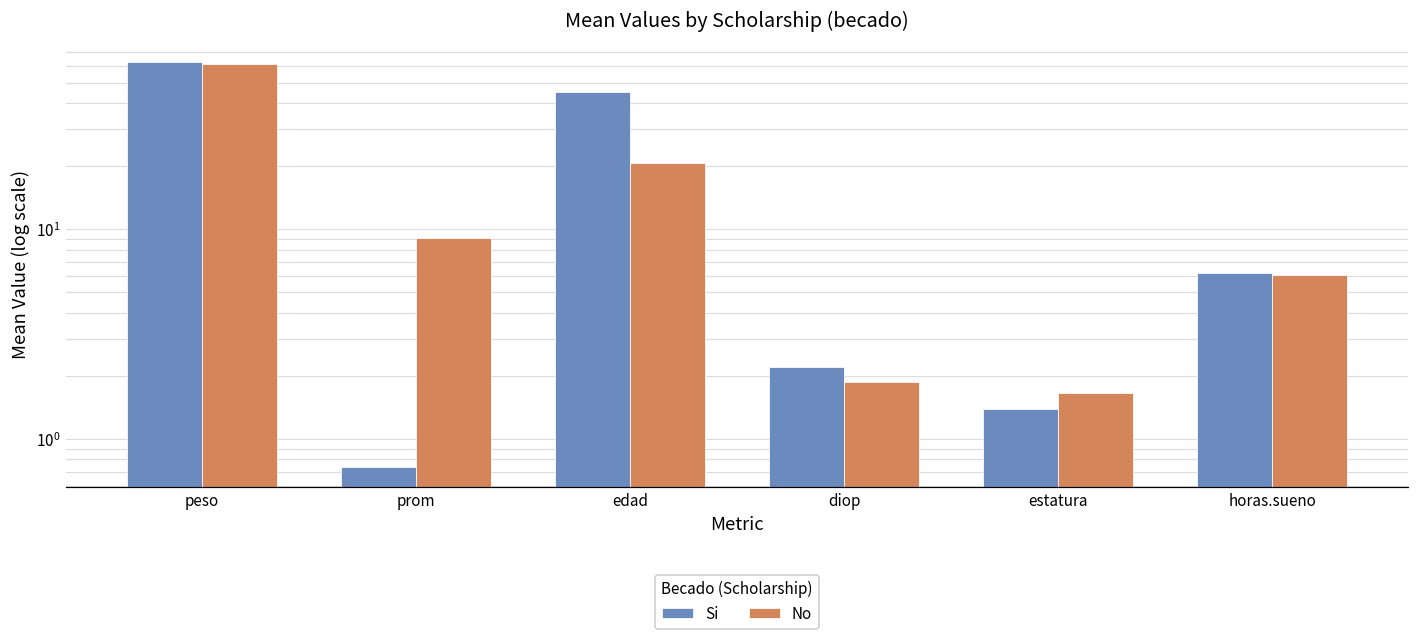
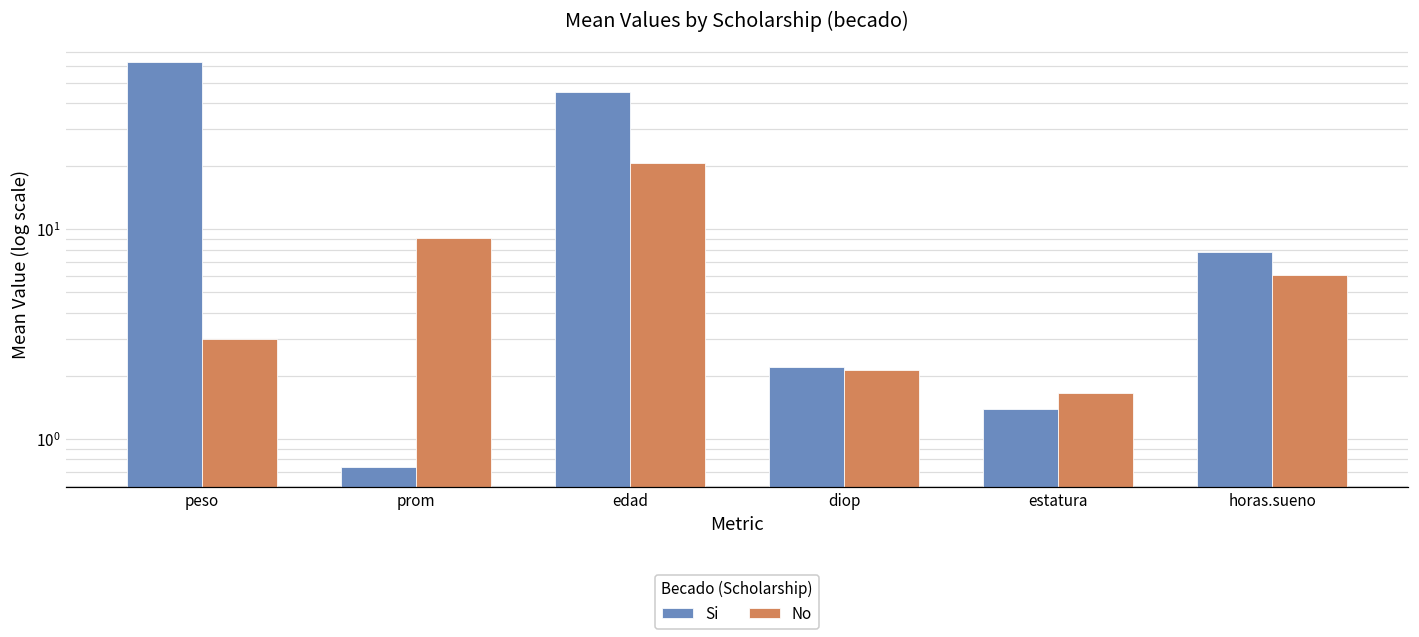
No, peso: 61 -> 3.0
No, diop: 1.9 -> 2.1
Si, horas.sueno: 6.2 -> 7.8
